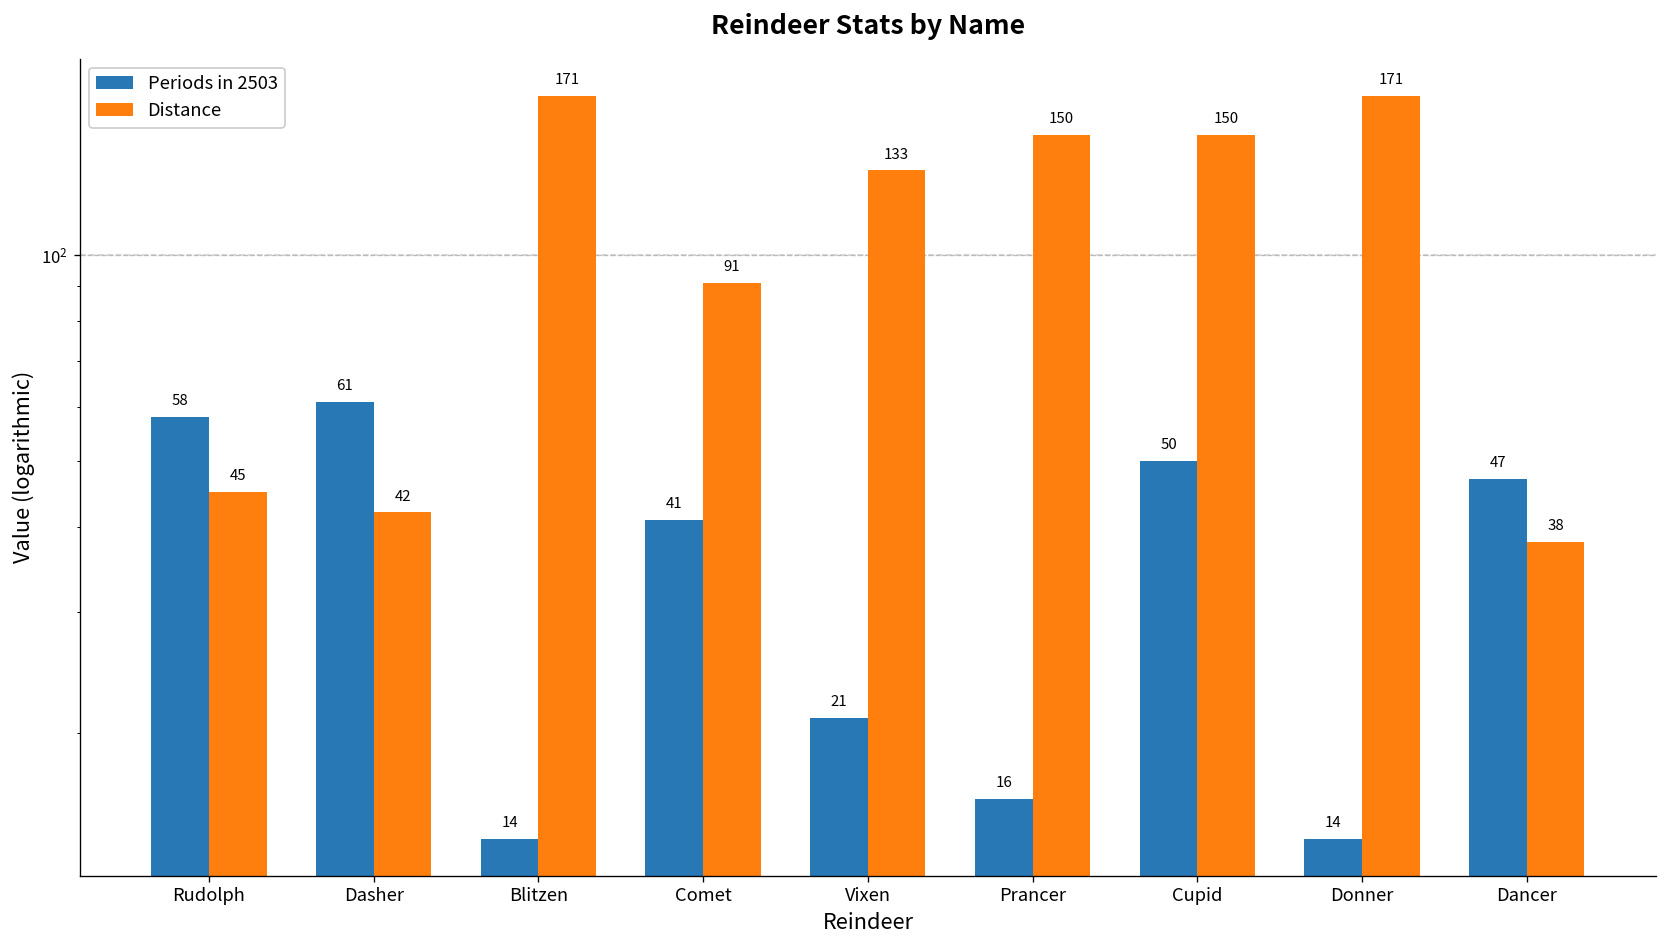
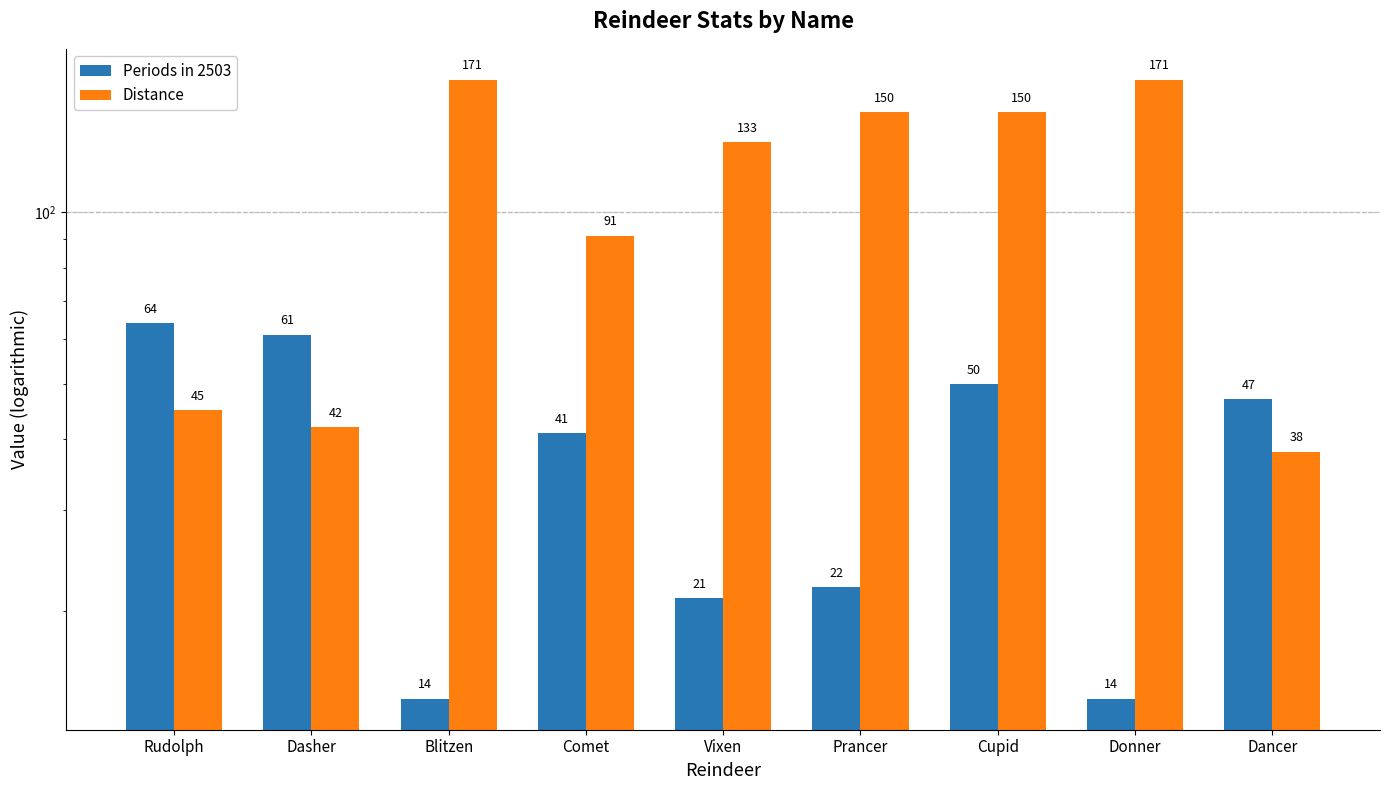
Periods in 2503, Rudolph: 58 -> 64
Periods in 2503, Prancer: 16 -> 22
